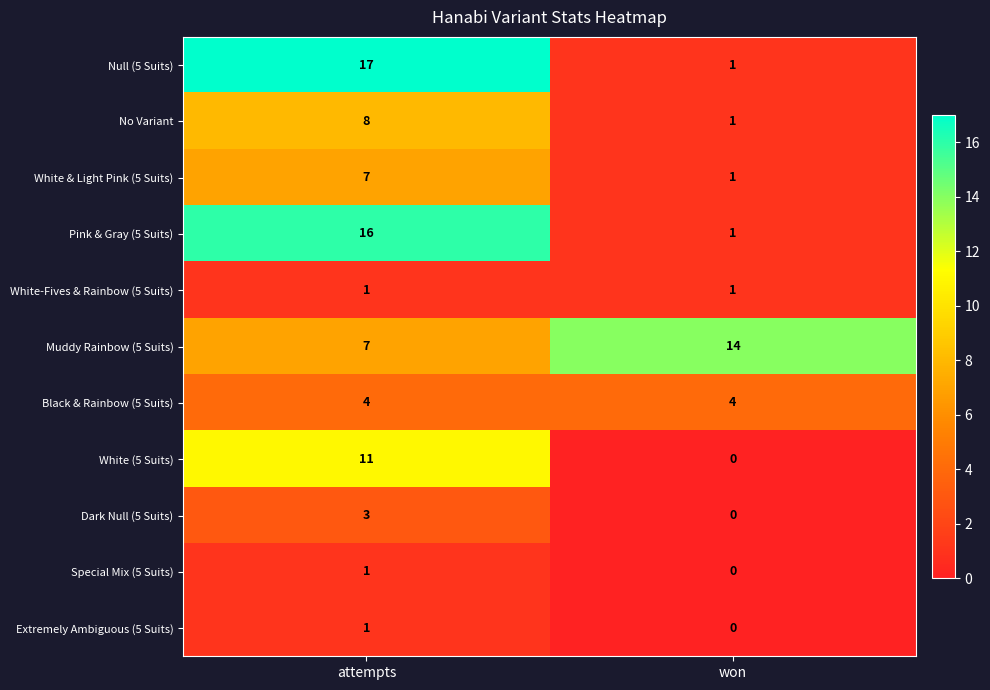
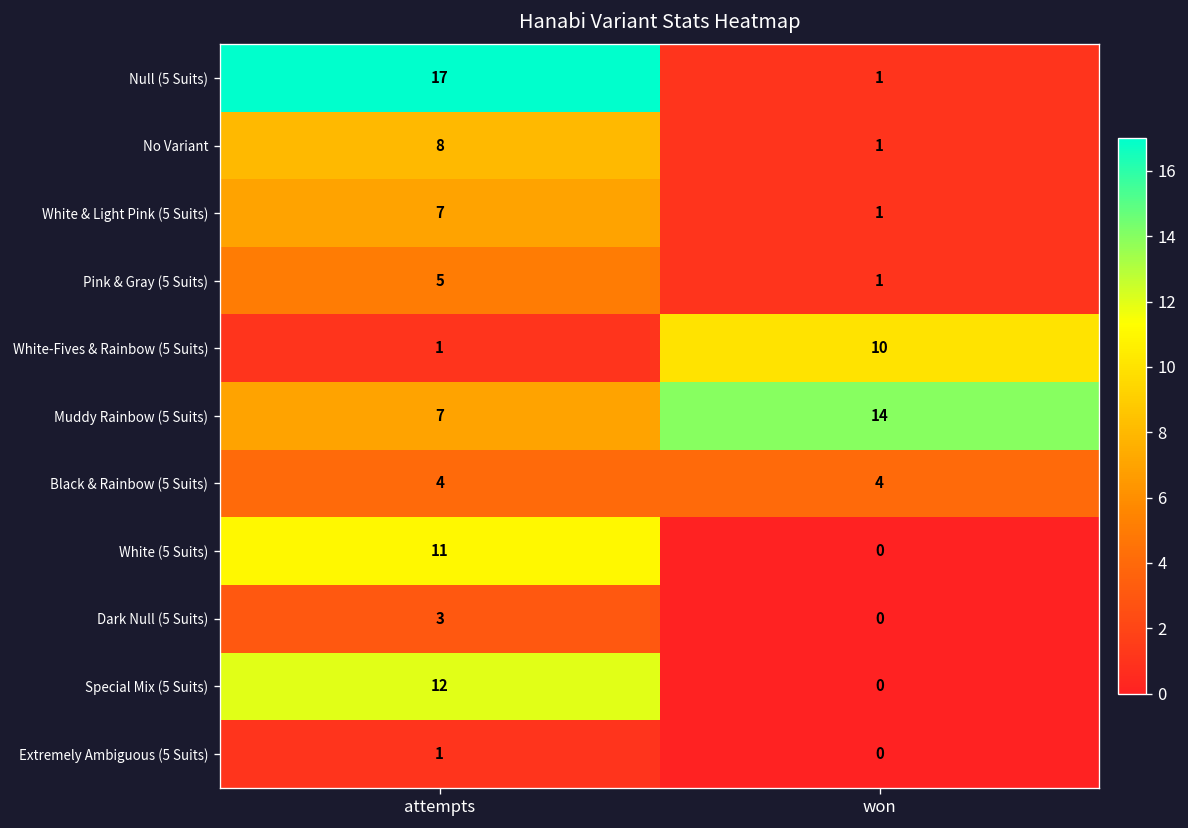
Pink & Gray (5 Suits), attempts: 16 -> 5
White-Fives & Rainbow (5 Suits), won: 1 -> 10
Special Mix (5 Suits), attempts: 1 -> 12
